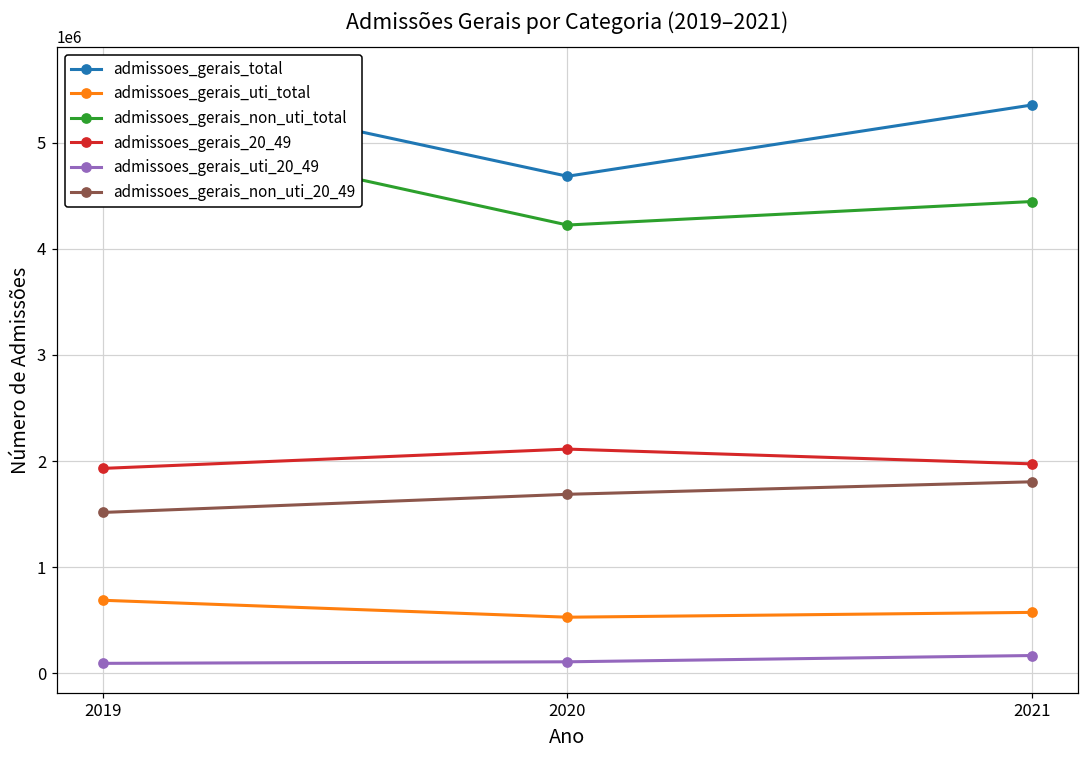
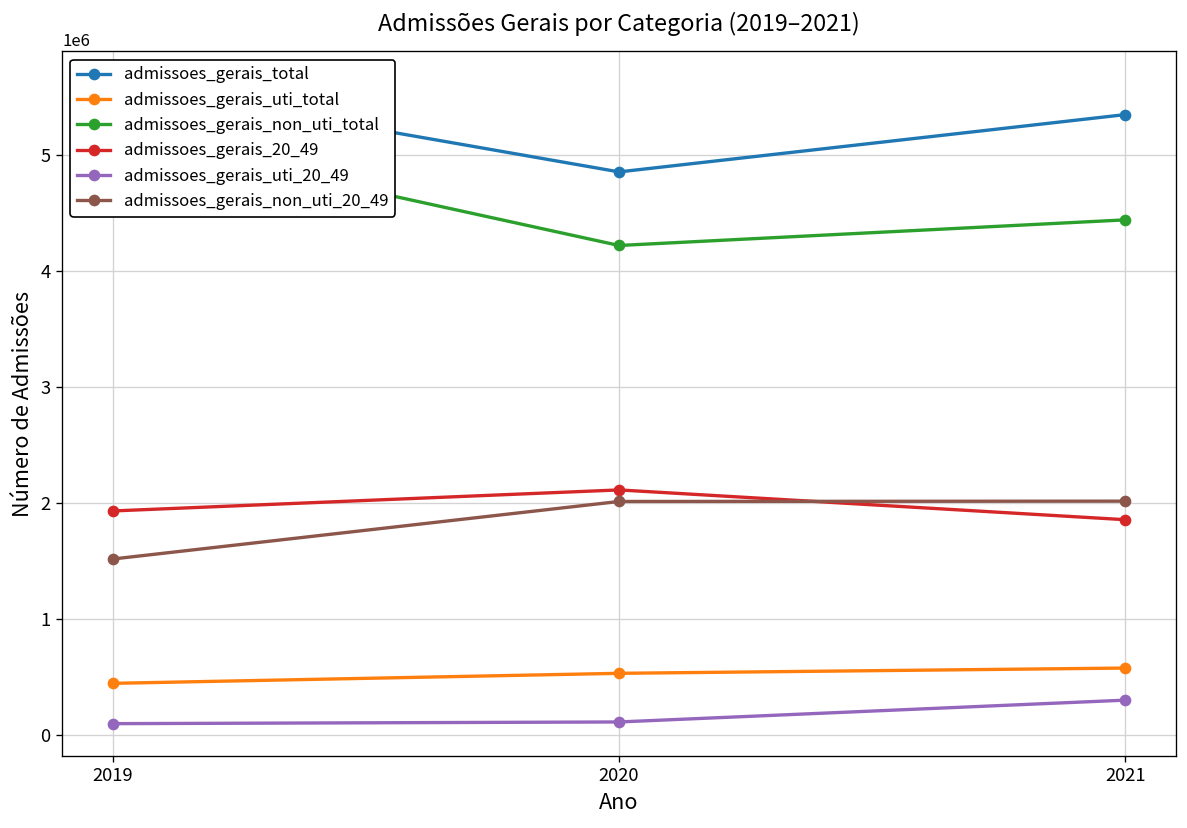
admissoes_gerais_uti_total, 2019: 700000 -> 400000
admissoes_gerais_total, 2020: 4700000 -> 4900000
admissoes_gerais_non_uti_20_49, 2020: 1700000 -> 2000000
admissoes_gerais_20_49, 2021: 2000000 -> 1900000
admissoes_gerais_uti_20_49, 2021: 200000 -> 300000
admissoes_gerais_non_uti_20_49, 2021: 1800000 -> 2000000
